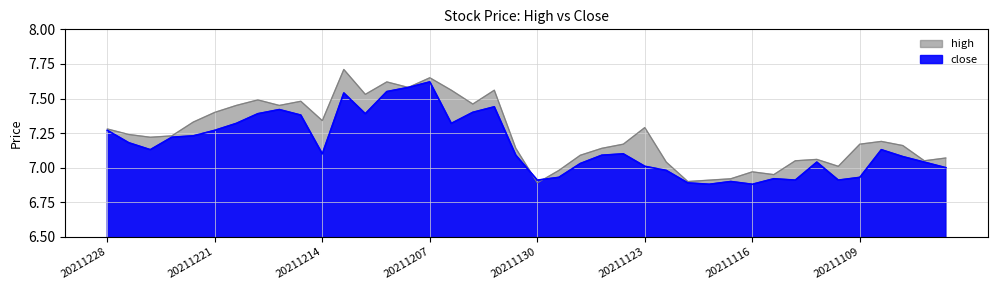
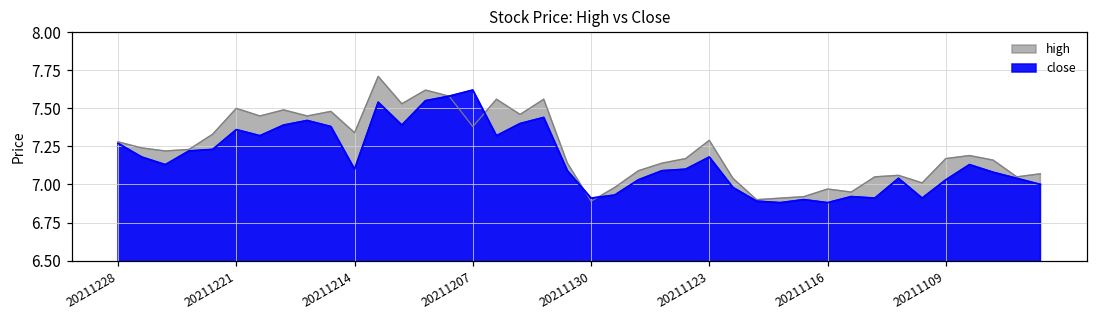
high, 20211221: 7.4 -> 7.5
close, 20211221: 7.27 -> 7.36
high, 20211207: 7.65 -> 7.38
close, 20211123: 7.01 -> 7.18
close, 20211109: 6.93 -> 7.03
